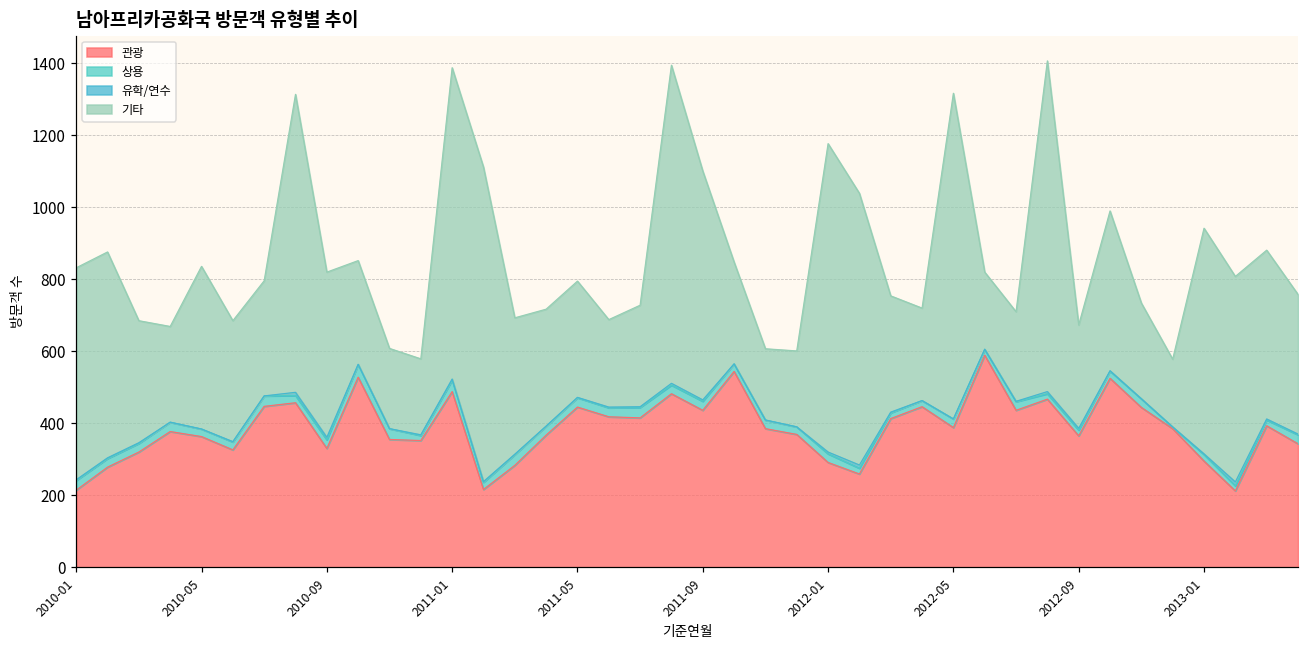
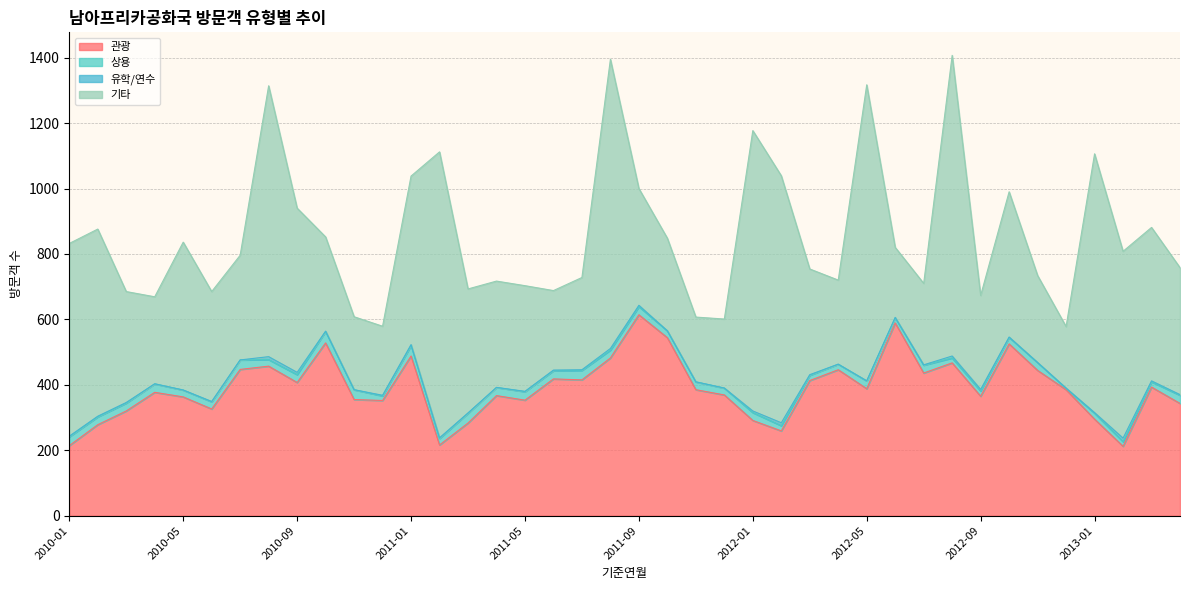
관광, 2010-09: 330 -> 410
기타, 2010-09: 460 -> 500
기타, 2011-01: 870 -> 520
관광, 2011-05: 450 -> 350
관광, 2011-09: 440 -> 610
기타, 2011-09: 640 -> 360
기타, 2013-01: 630 -> 790
